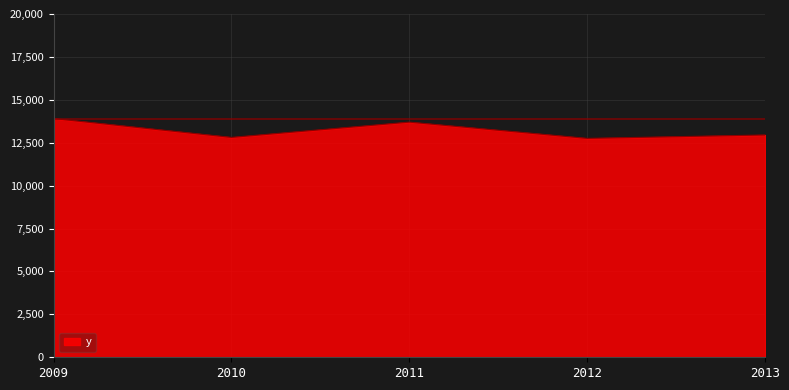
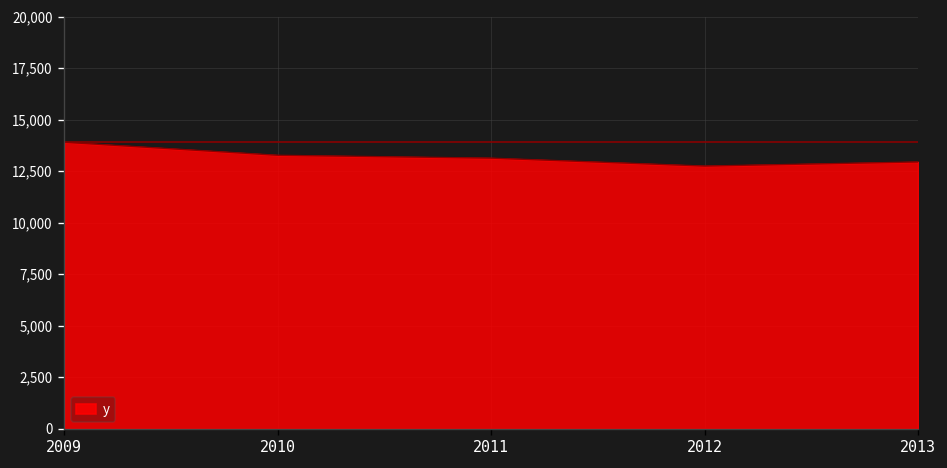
2010: 12,800 -> 13,300
2011: 13,700 -> 13,100
